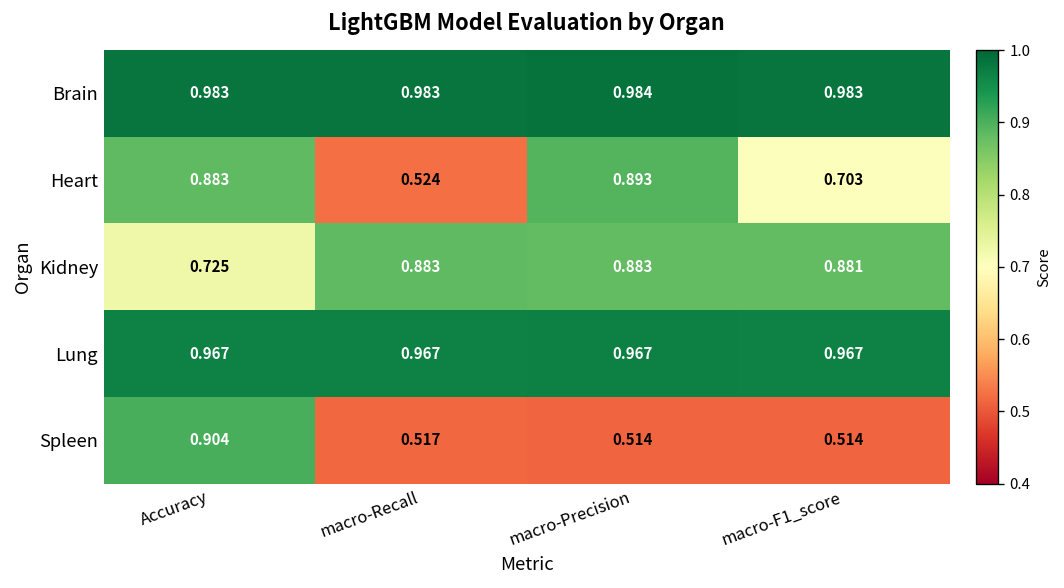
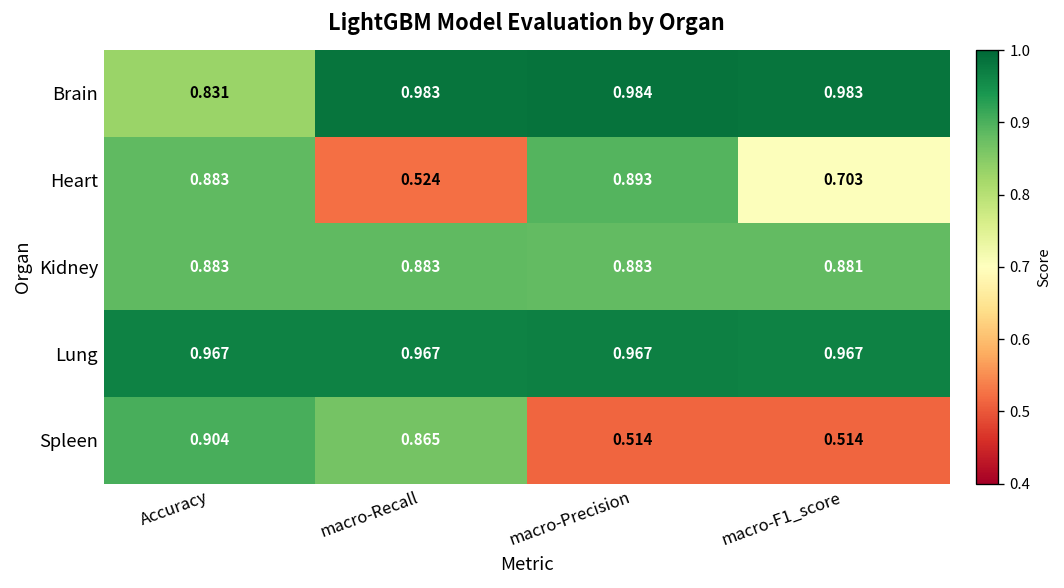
Brain, Accuracy: 0.983 -> 0.831
Kidney, Accuracy: 0.725 -> 0.883
Spleen, macro-Recall: 0.517 -> 0.865
